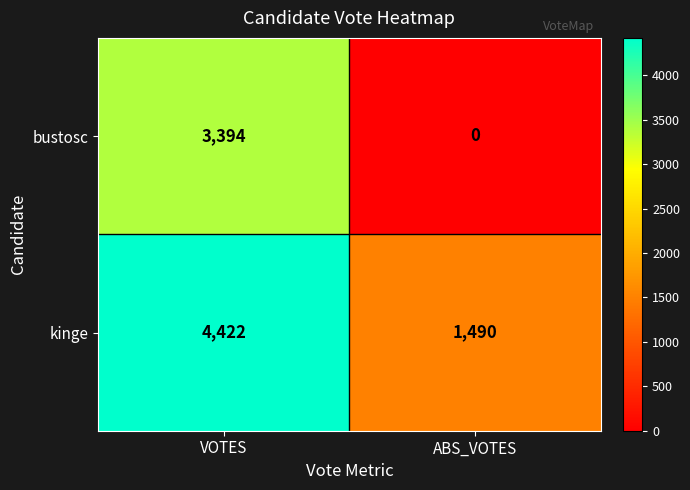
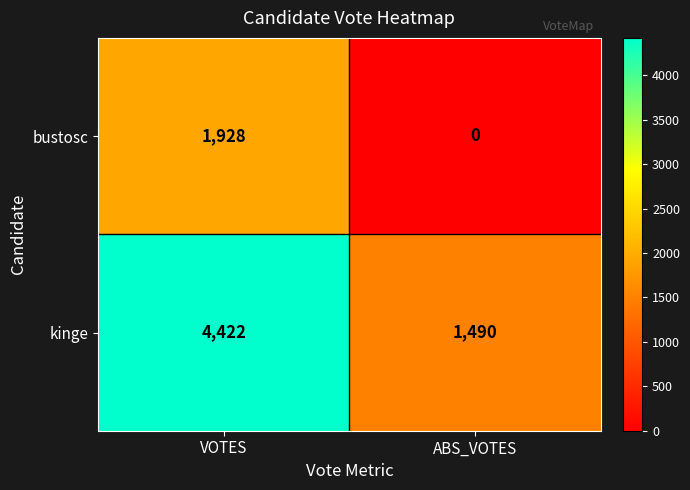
bustosc, VOTES: 3,394 -> 1,928
